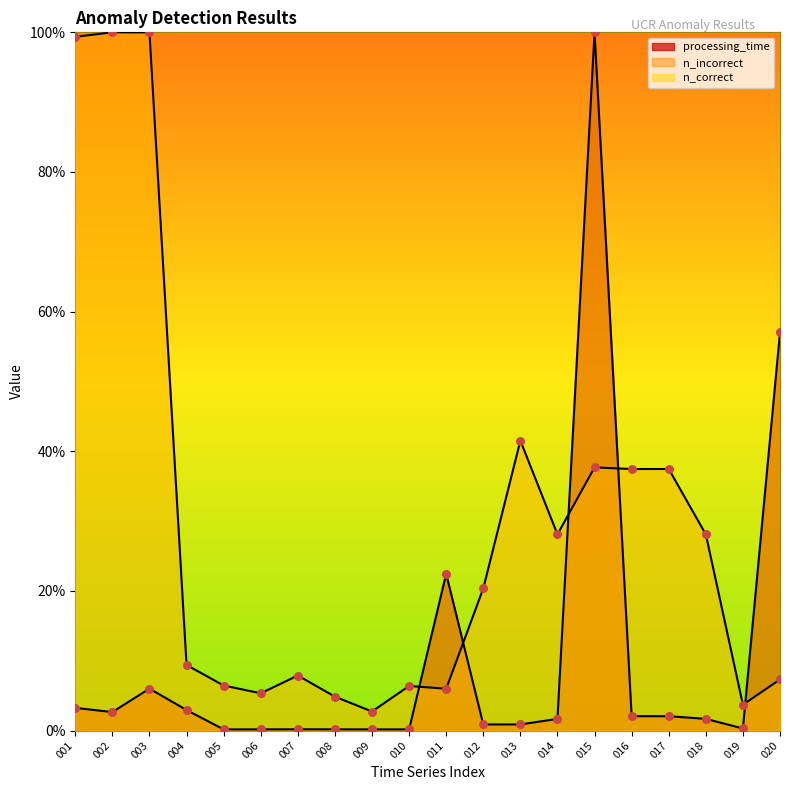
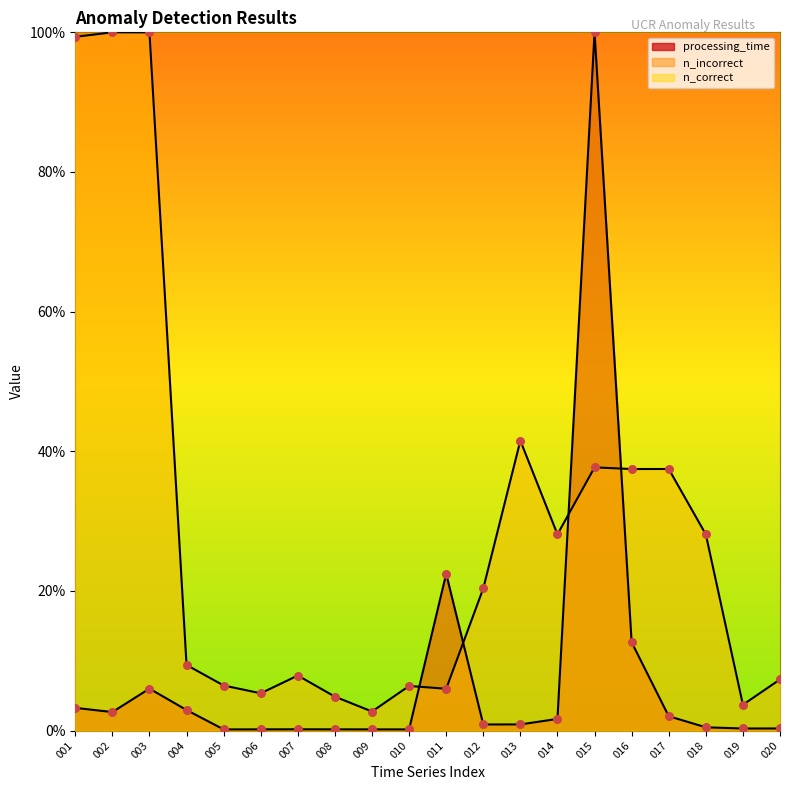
processing_time, 016: 2% -> 13%
processing_time, 018: 2% -> 0%
processing_time, 020: 57% -> 0%
